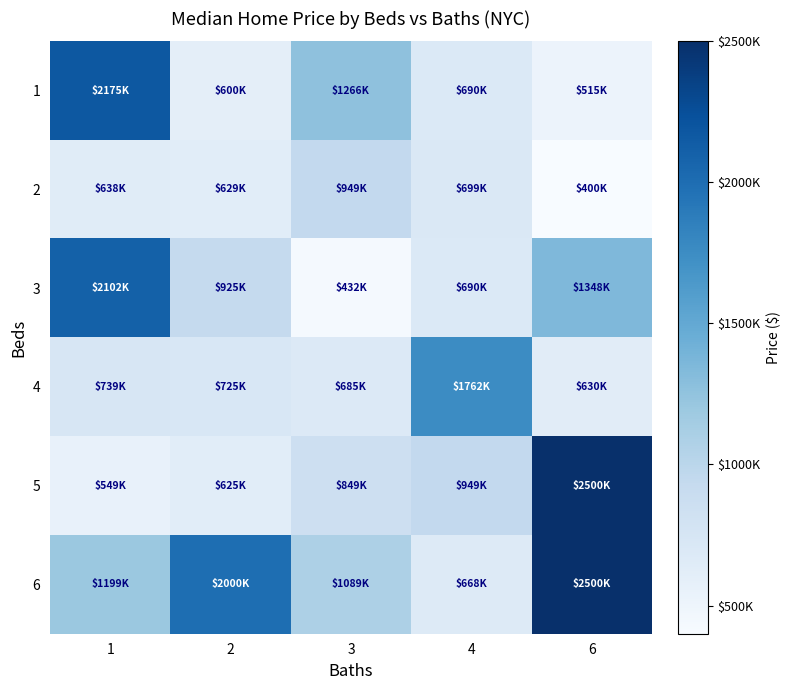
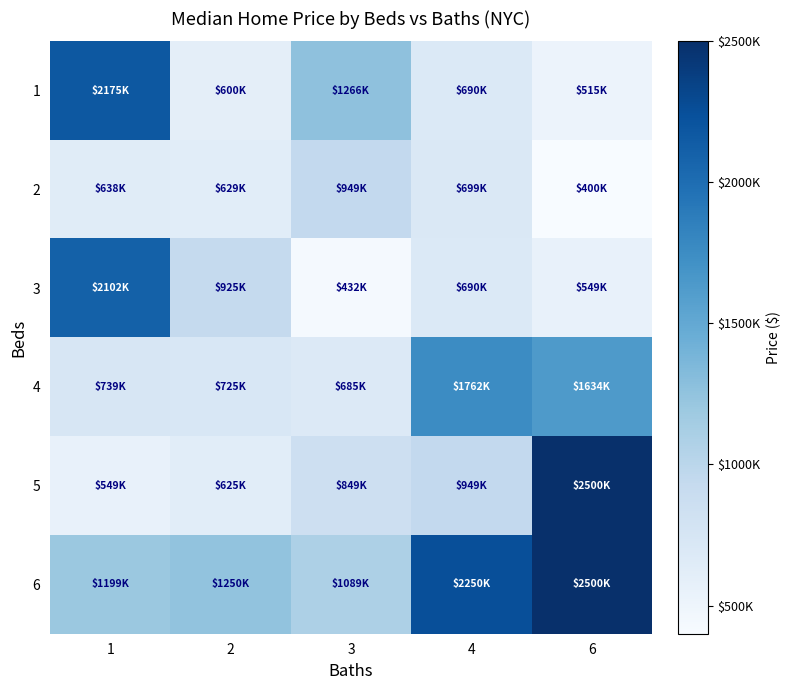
3, 6: $1348K -> $549K
4, 6: $630K -> $1634K
6, 2: $2000K -> $1250K
6, 4: $668K -> $2250K
